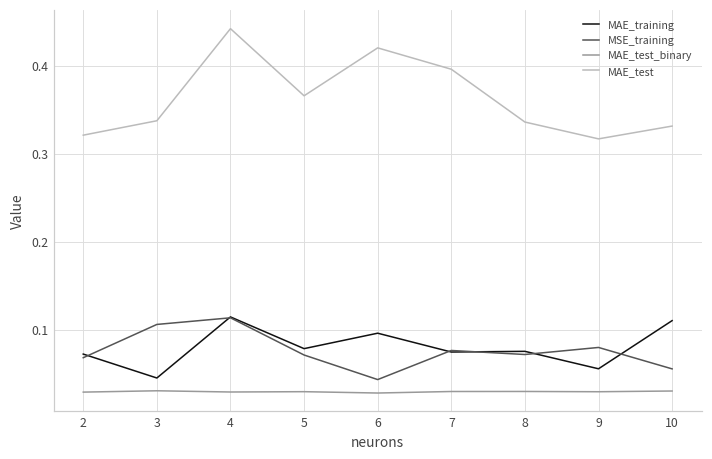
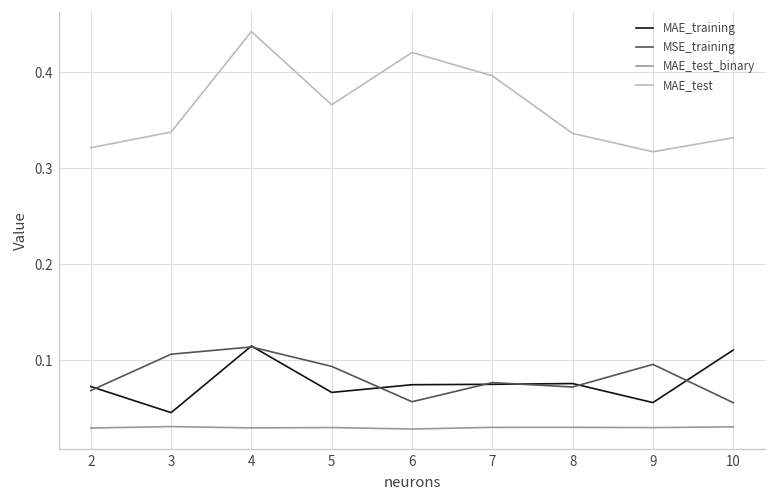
MAE_training, 5: 0.08 -> 0.07
MSE_training, 5: 0.07 -> 0.09
MAE_training, 6: 0.10 -> 0.07
MSE_training, 6: 0.04 -> 0.06
MSE_training, 9: 0.08 -> 0.10
